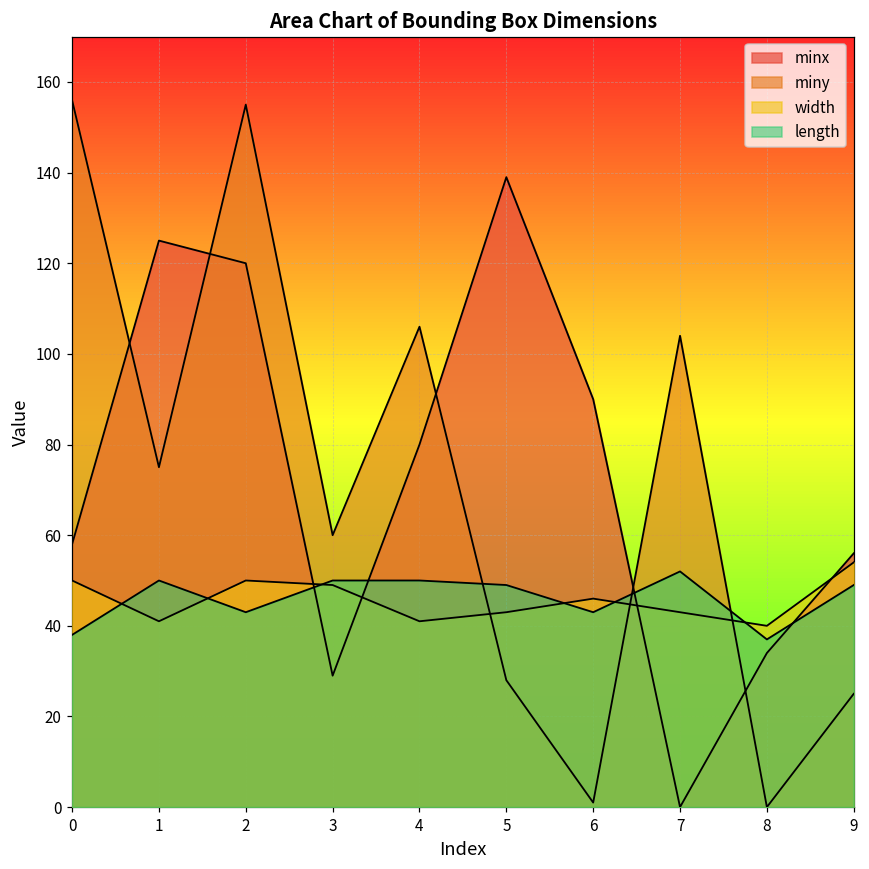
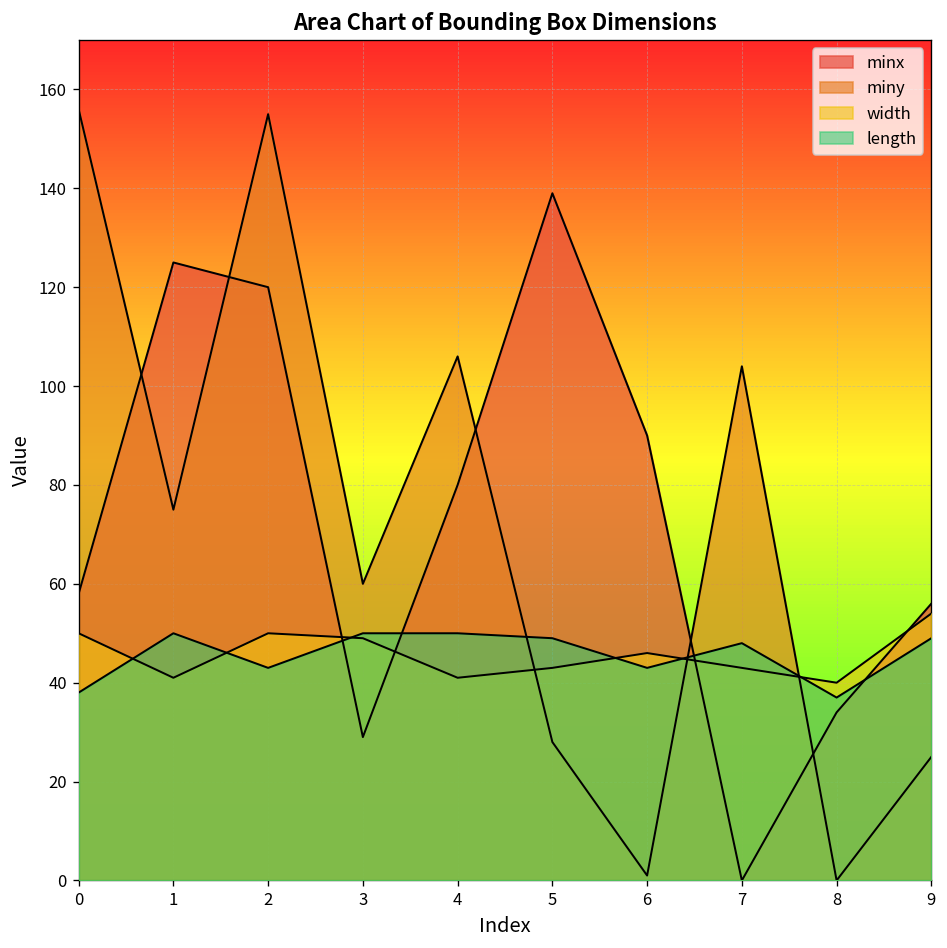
length, 7: 52 -> 48
